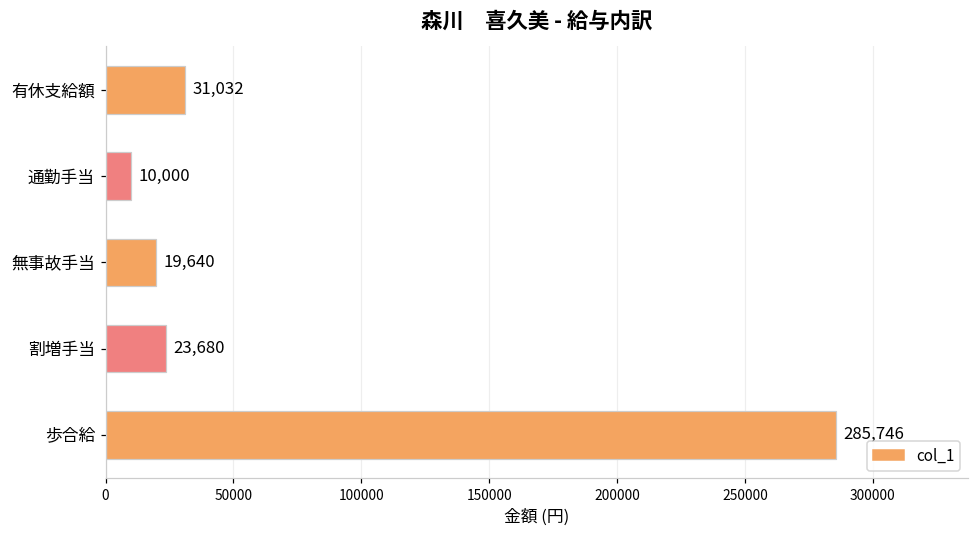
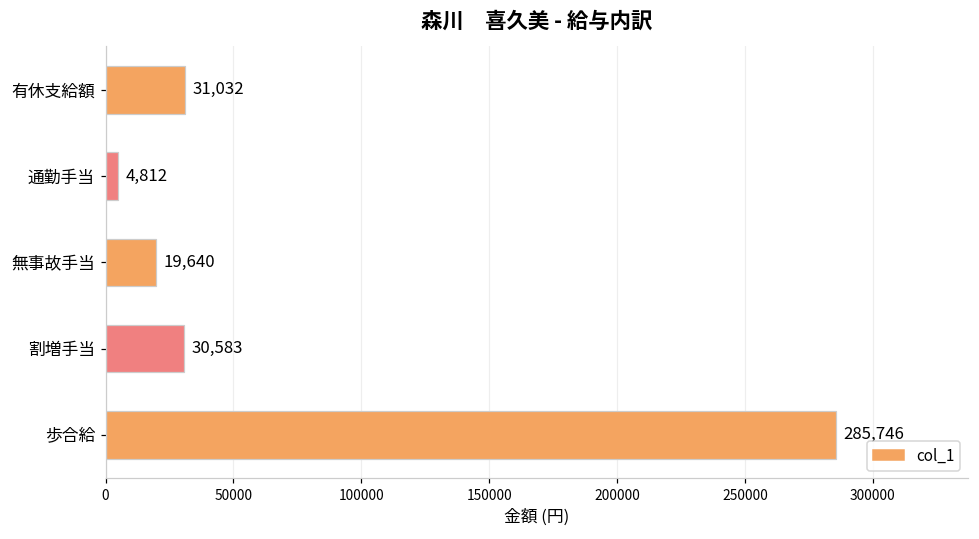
通勤手当: 10,000 -> 4,812
割増手当: 23,680 -> 30,583
